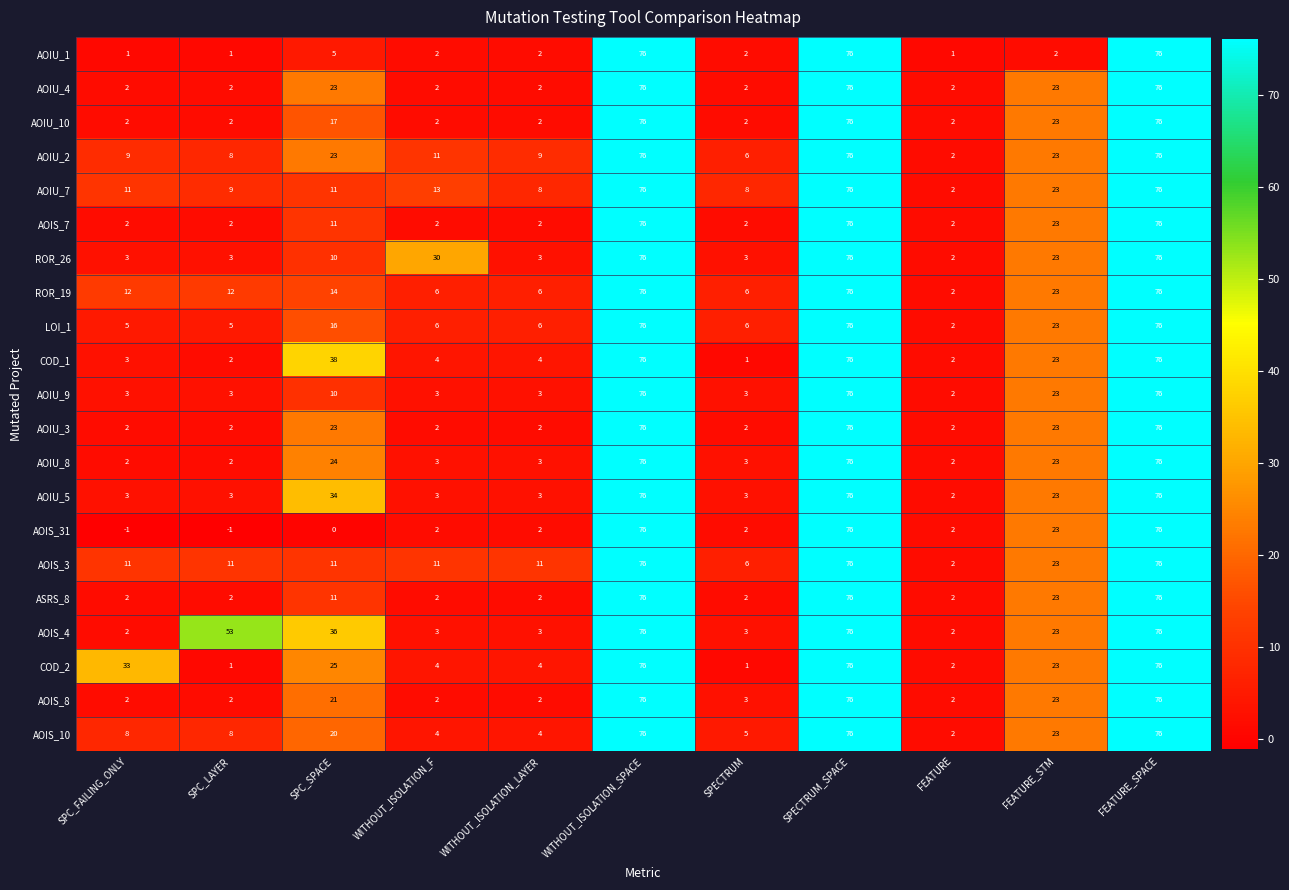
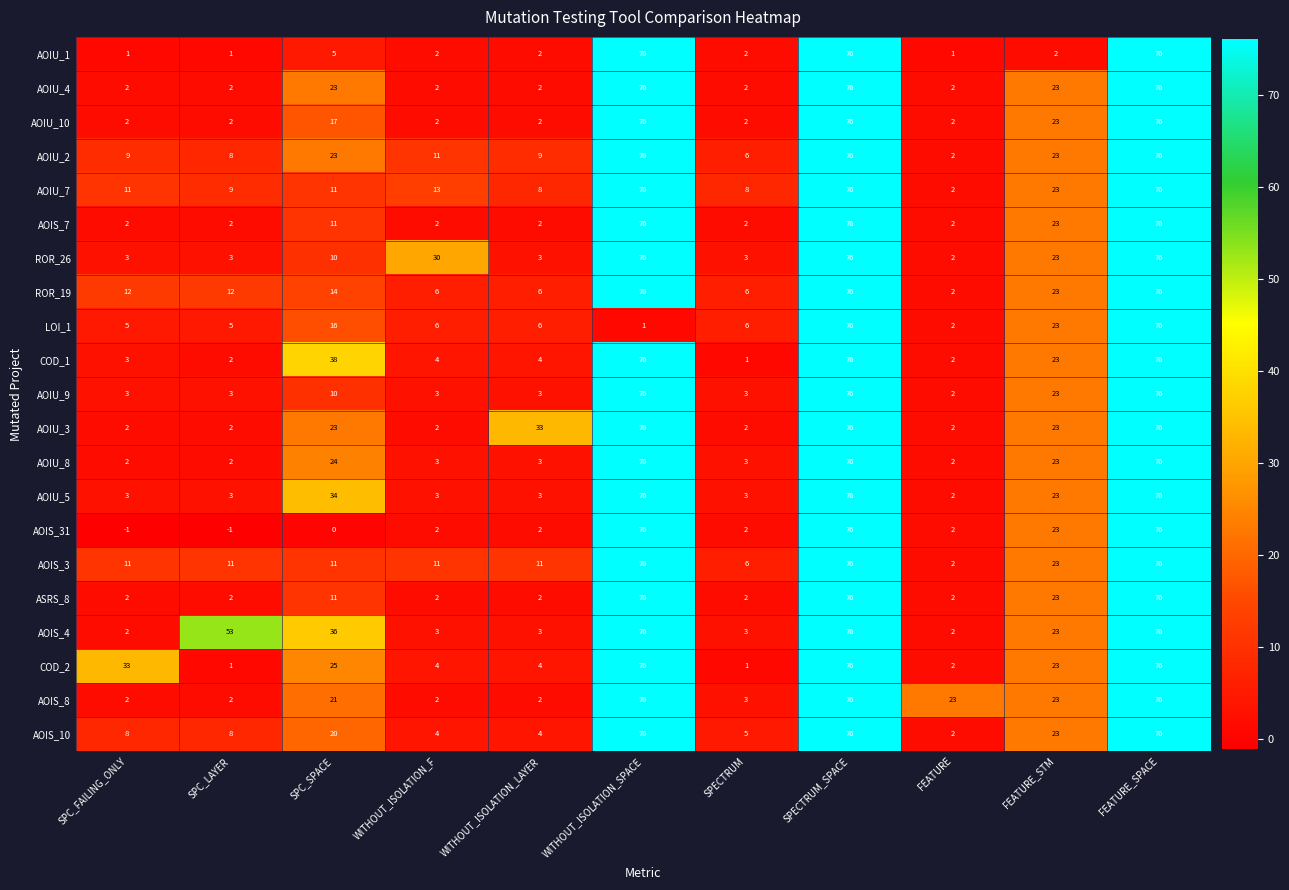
LOI_1, WITHOUT_ISOLATION_SPACE: 76 -> 1
AOIU_3, WITHOUT_ISOLATION_LAYER: 2 -> 33
AOIS_8, FEATURE: 2 -> 23
